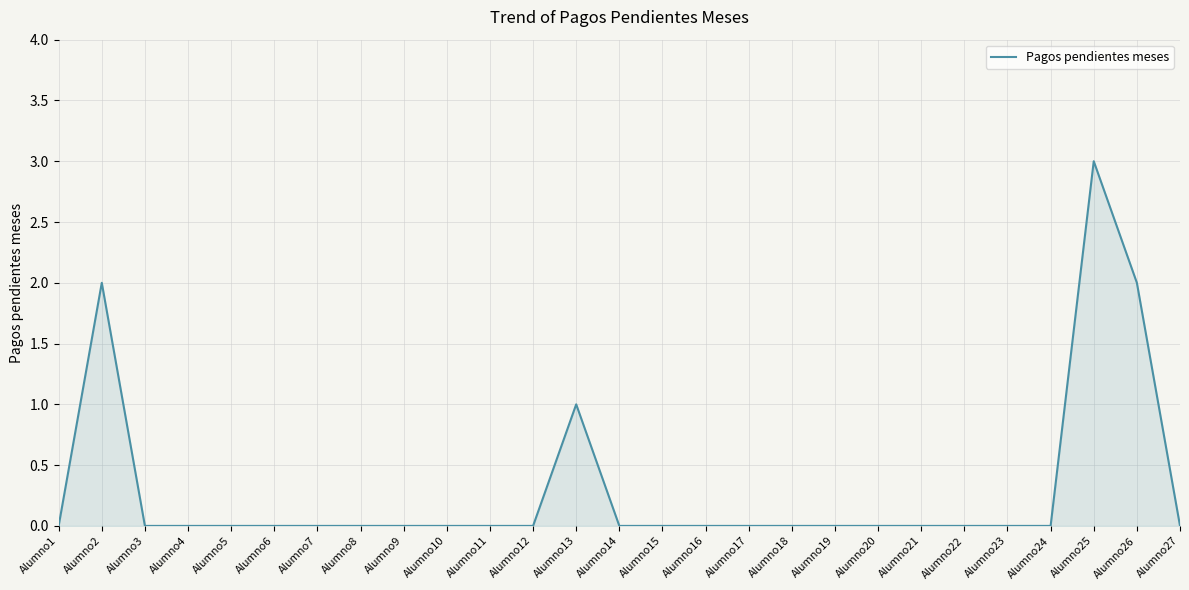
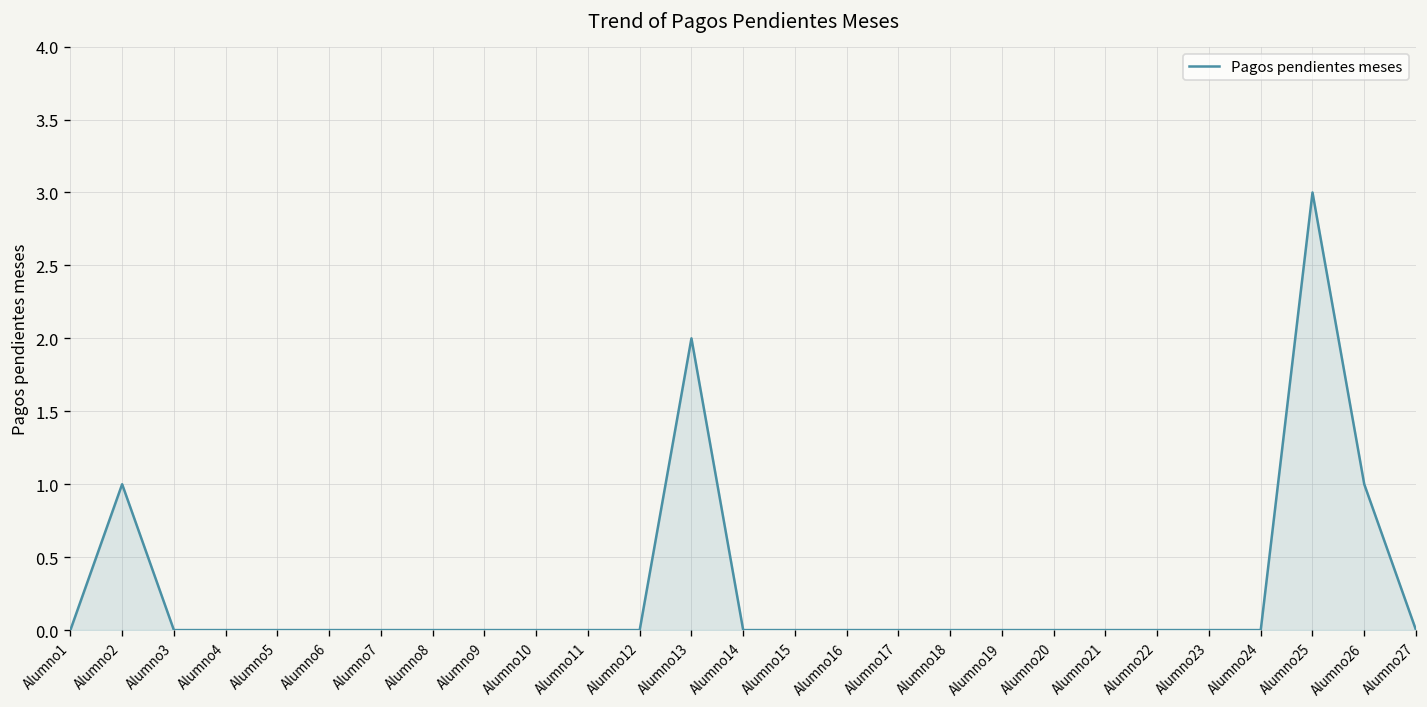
Alumno2: 2 -> 1
Alumno13: 1 -> 2
Alumno26: 2 -> 1
